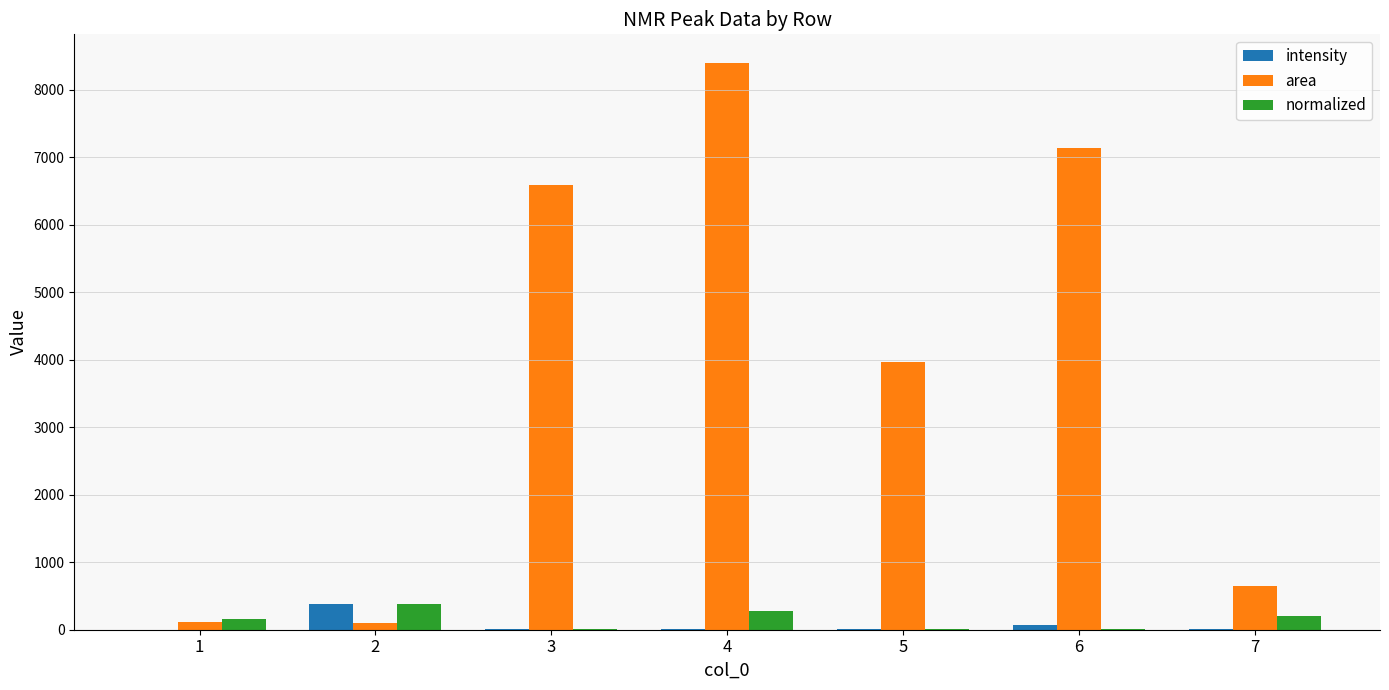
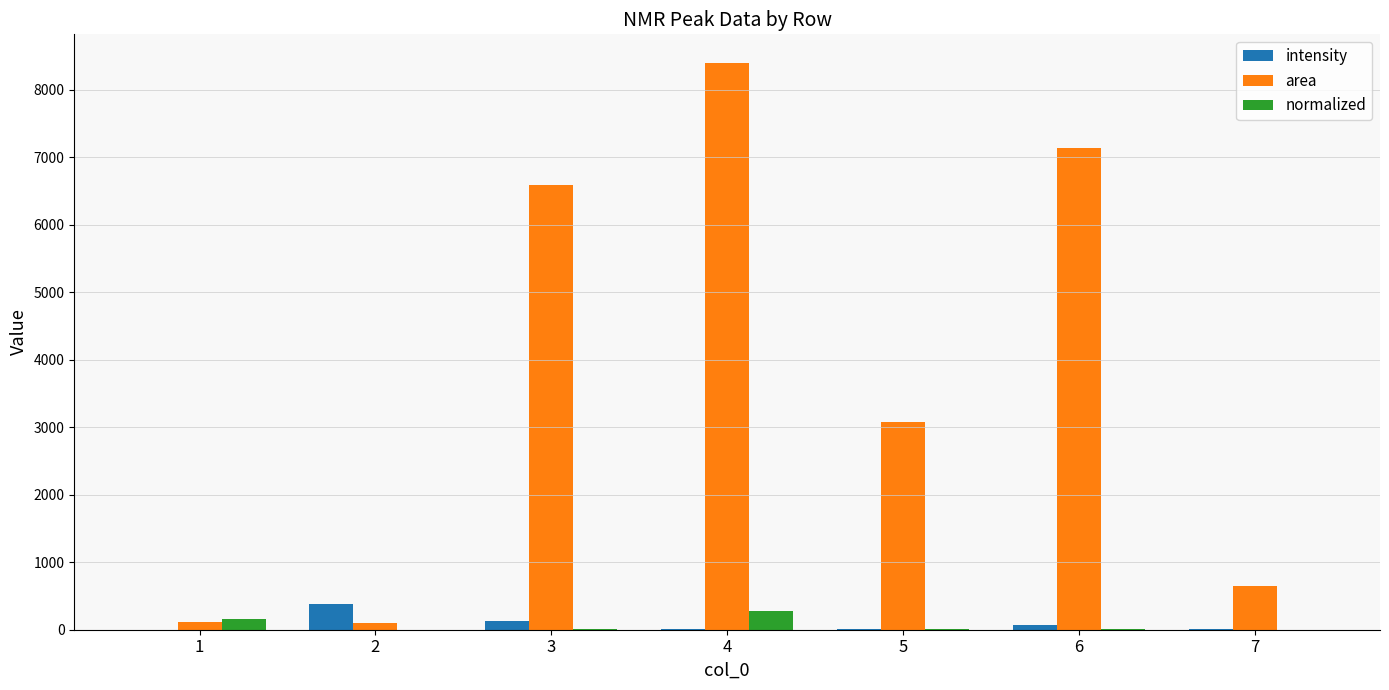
normalized, 2: 400 -> 0
intensity, 3: 0 -> 100
area, 5: 4000 -> 3100
normalized, 7: 200 -> 0
